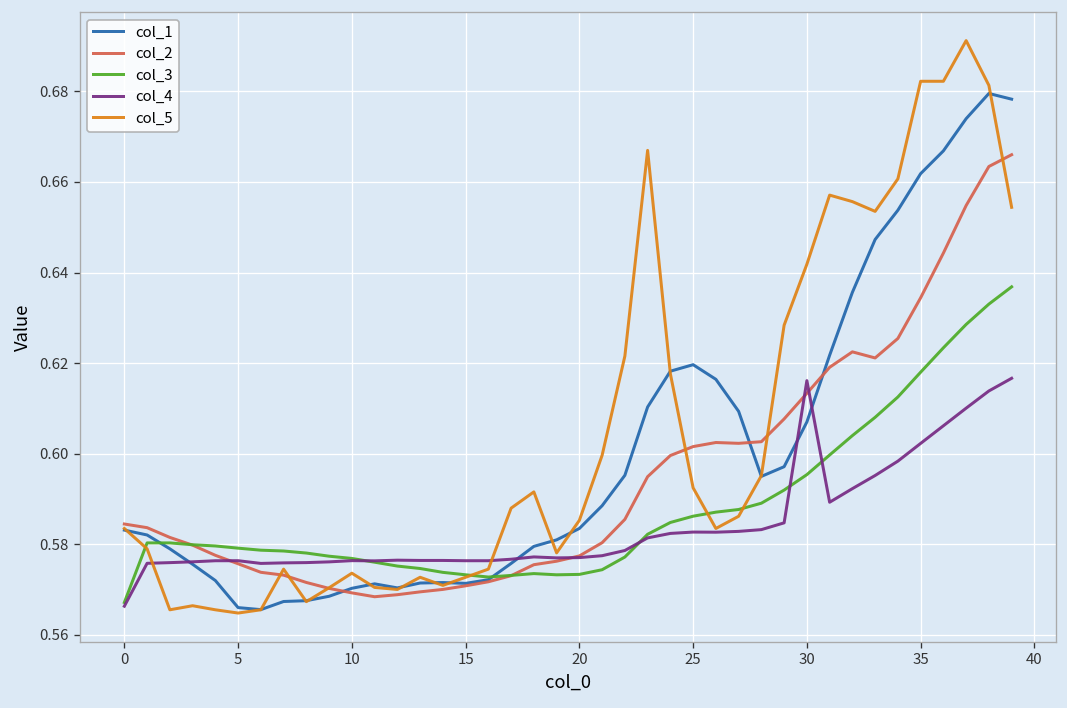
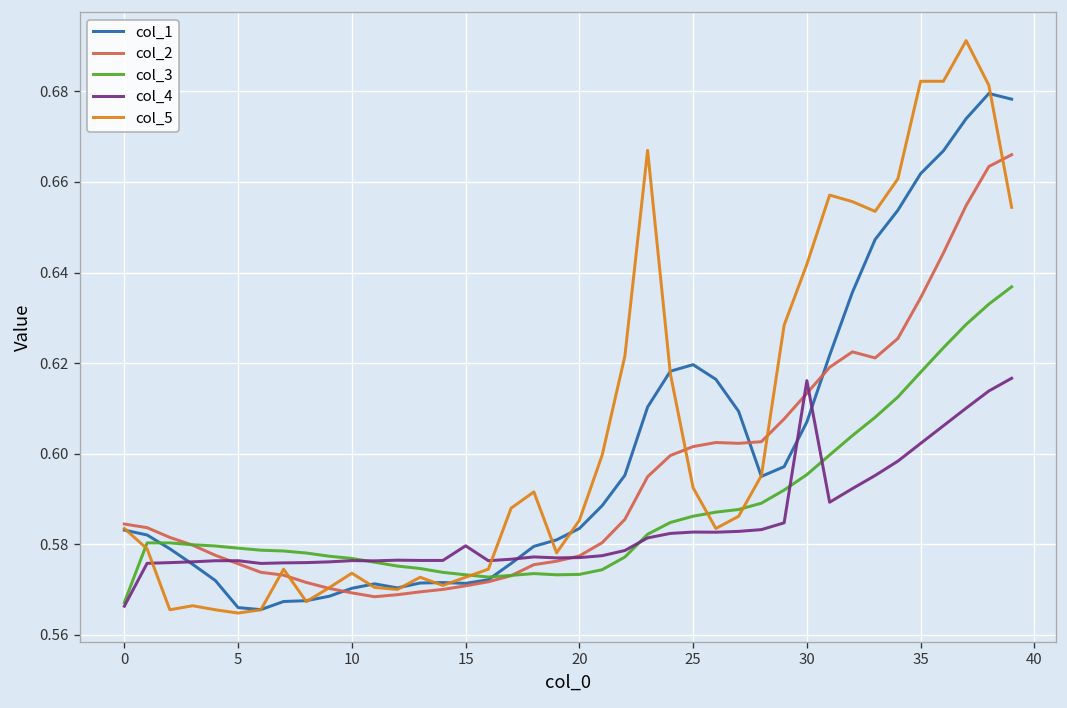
col_4, 15: 0.576 -> 0.580
